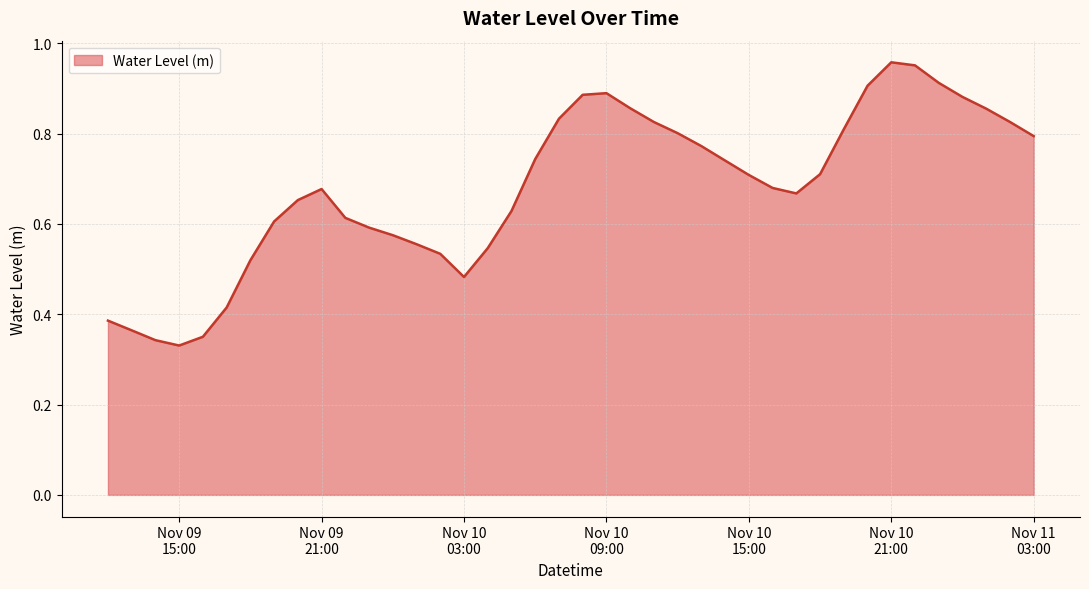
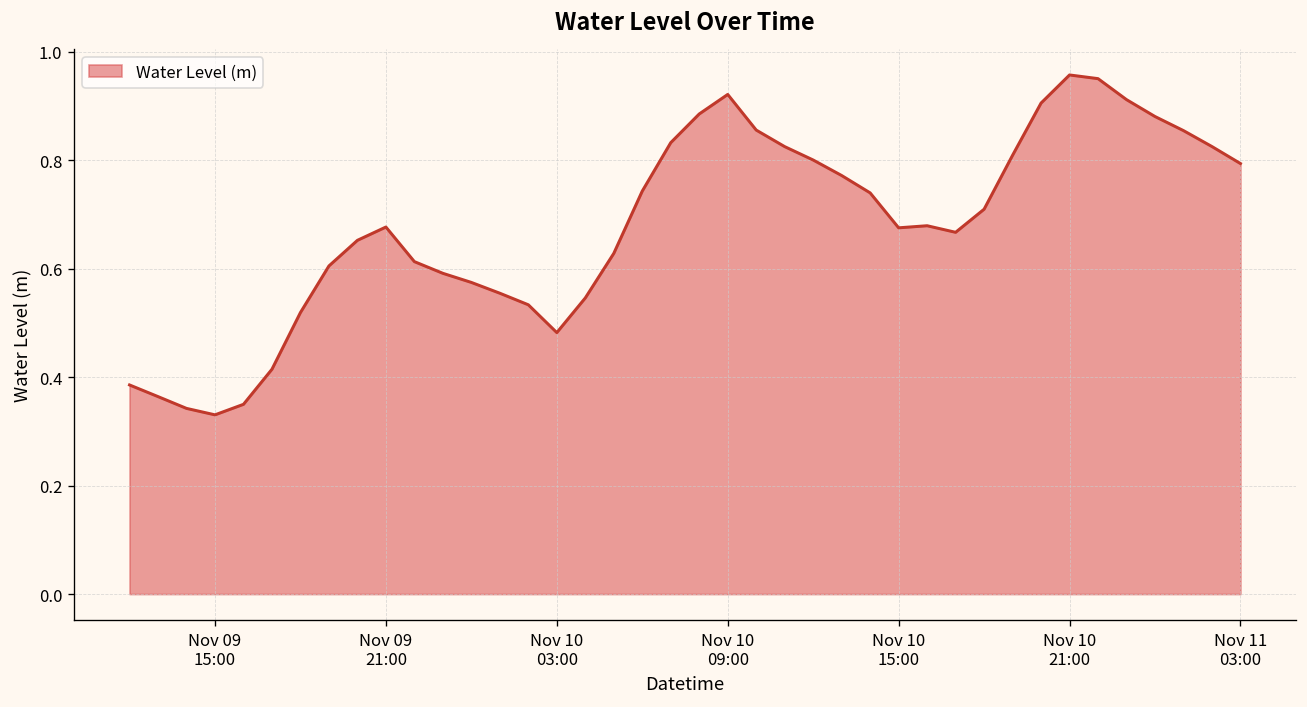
Nov 10 09:00: 0.89 -> 0.92
Nov 10 15:00: 0.71 -> 0.68
